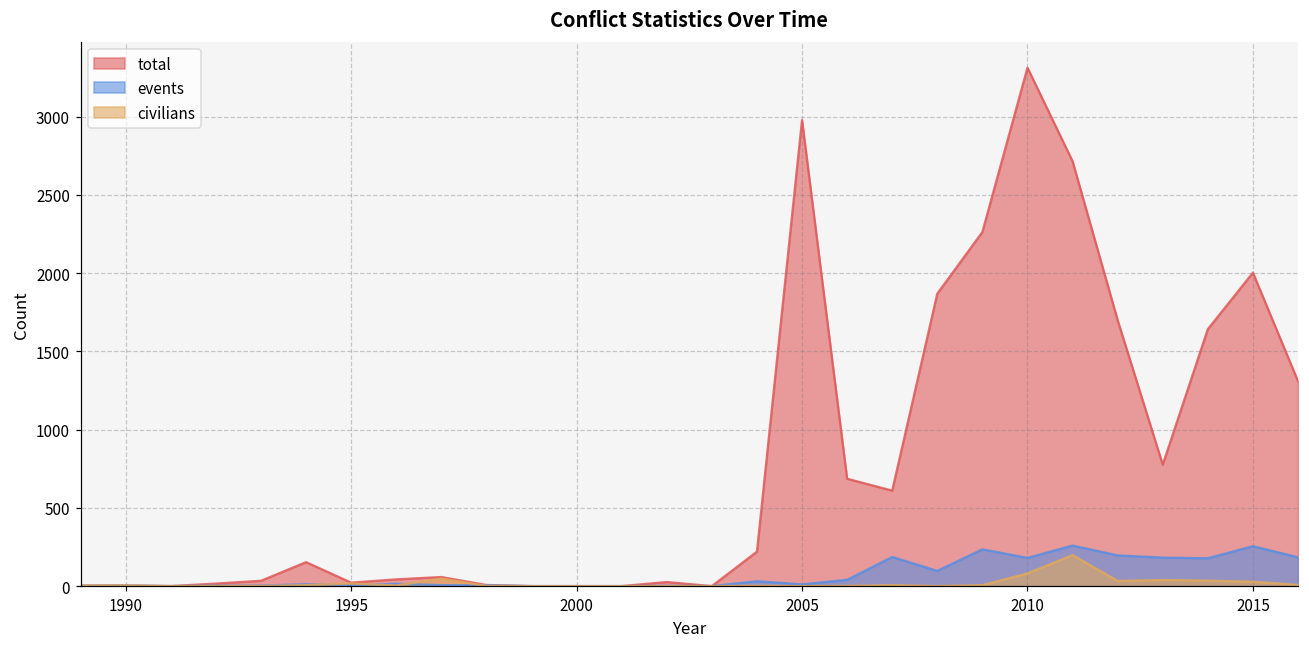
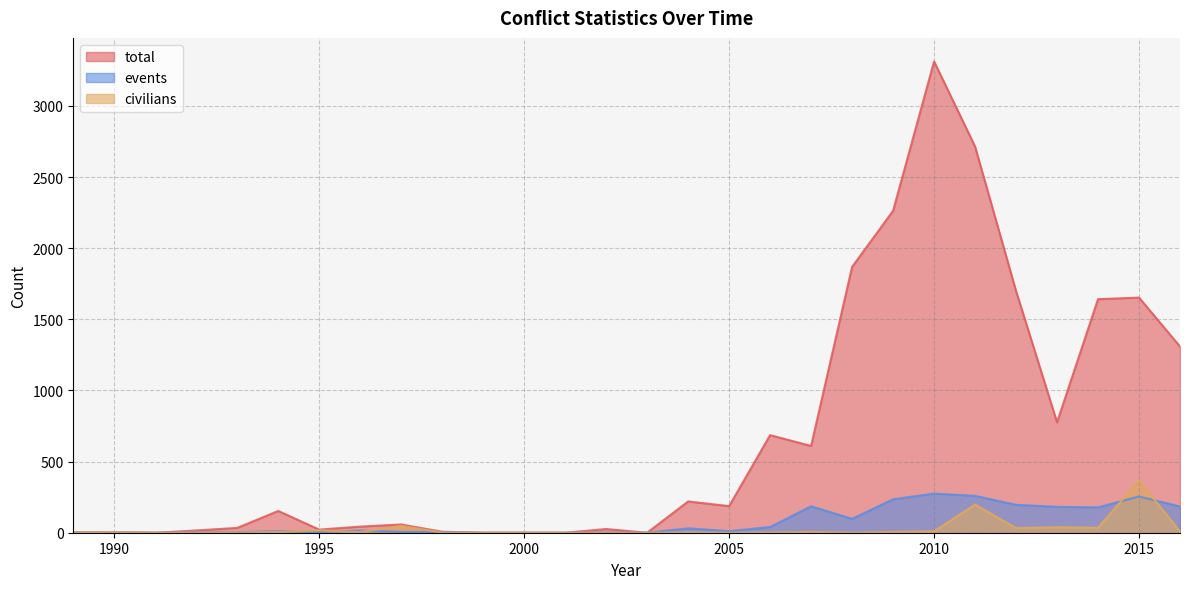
total, 2005: 2980 -> 190
events, 2010: 180 -> 280
civilians, 2010: 80 -> 10
total, 2015: 2000 -> 1650
civilians, 2015: 30 -> 370
